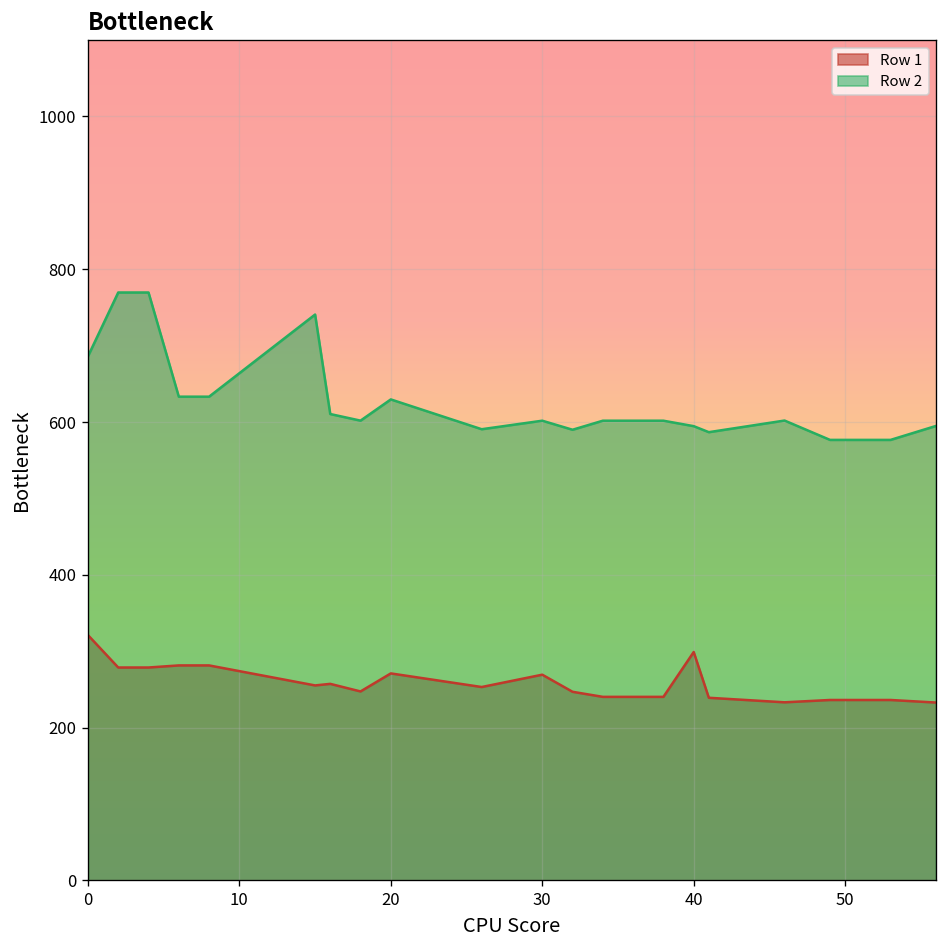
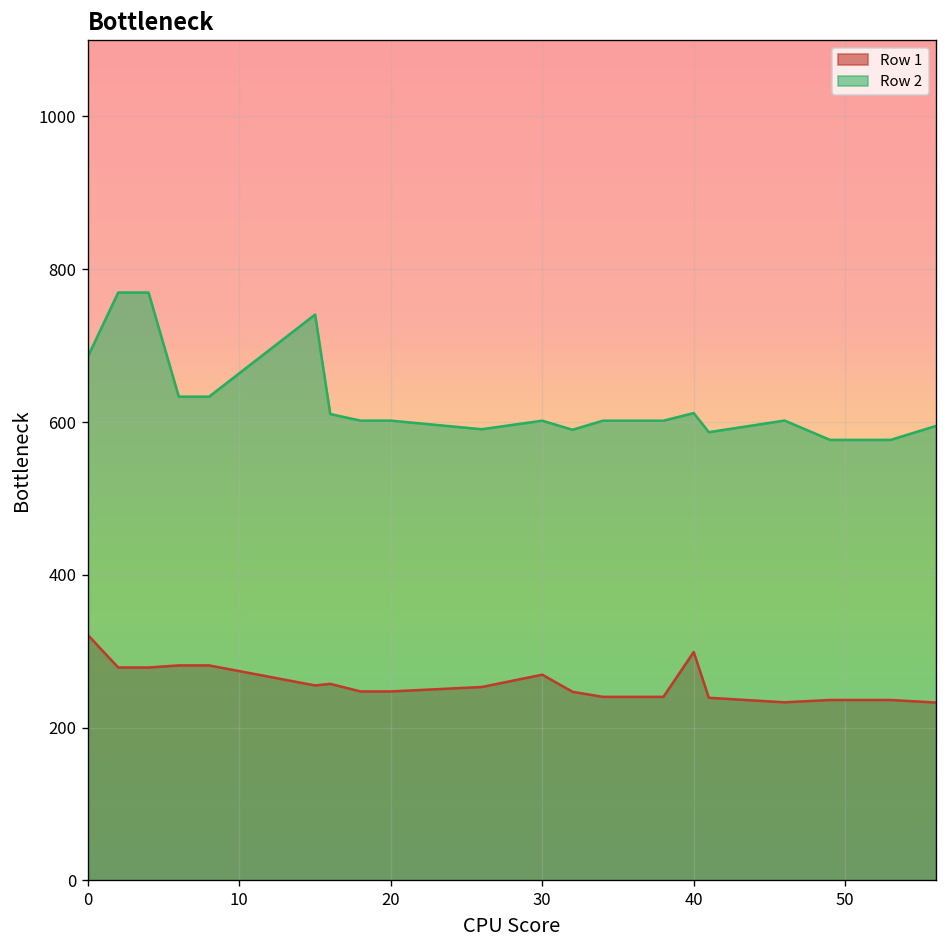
Row 1, 20: 270 -> 250
Row 2, 20: 630 -> 600
Row 2, 40: 590 -> 610
